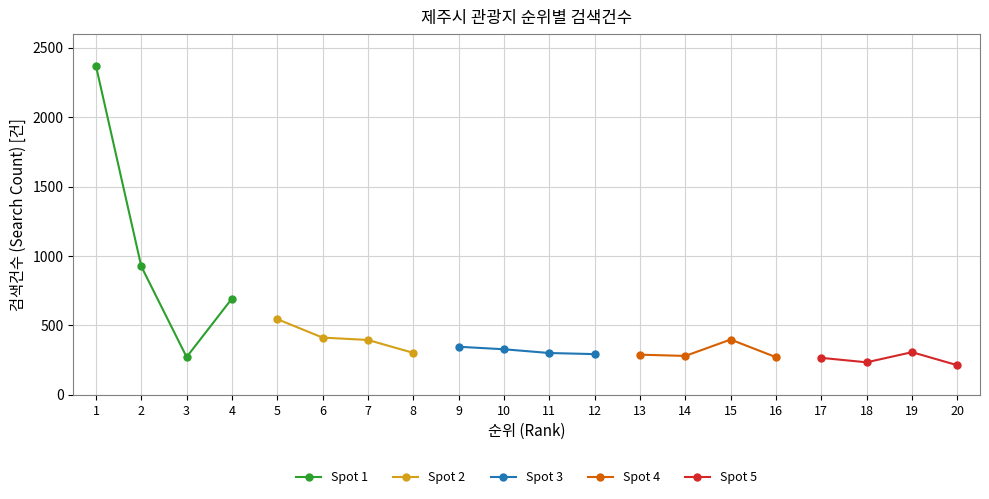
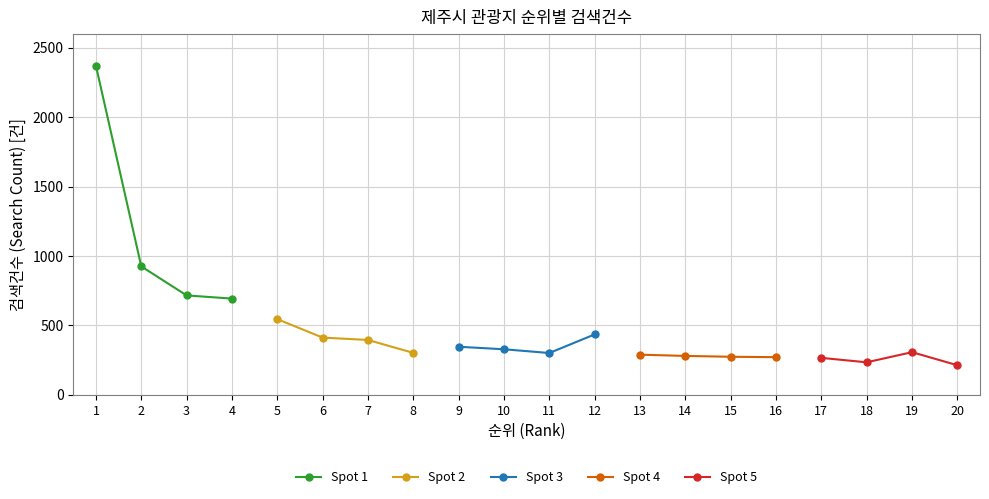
Spot 1, 3: 270 -> 720
Spot 3, 12: 290 -> 440
Spot 4, 15: 400 -> 270
